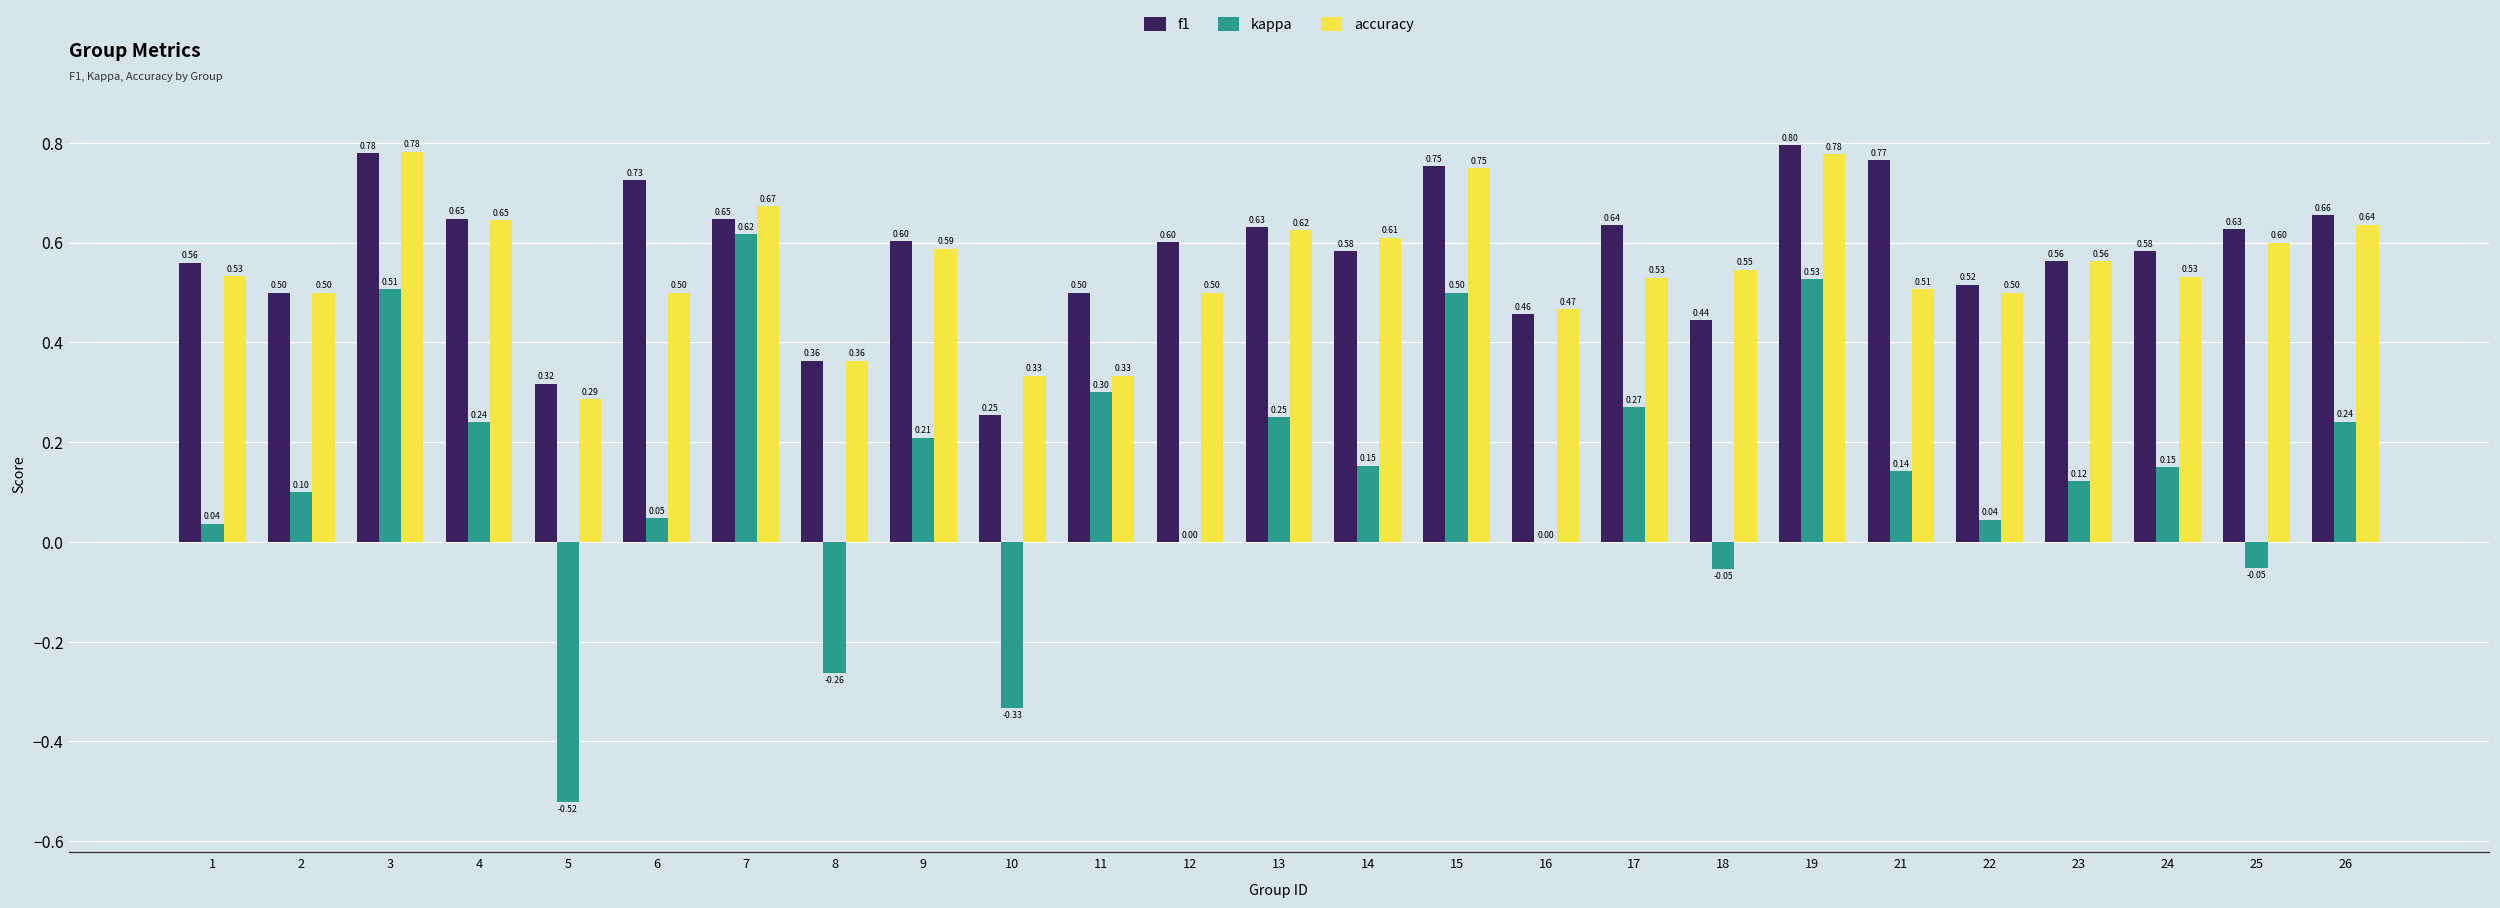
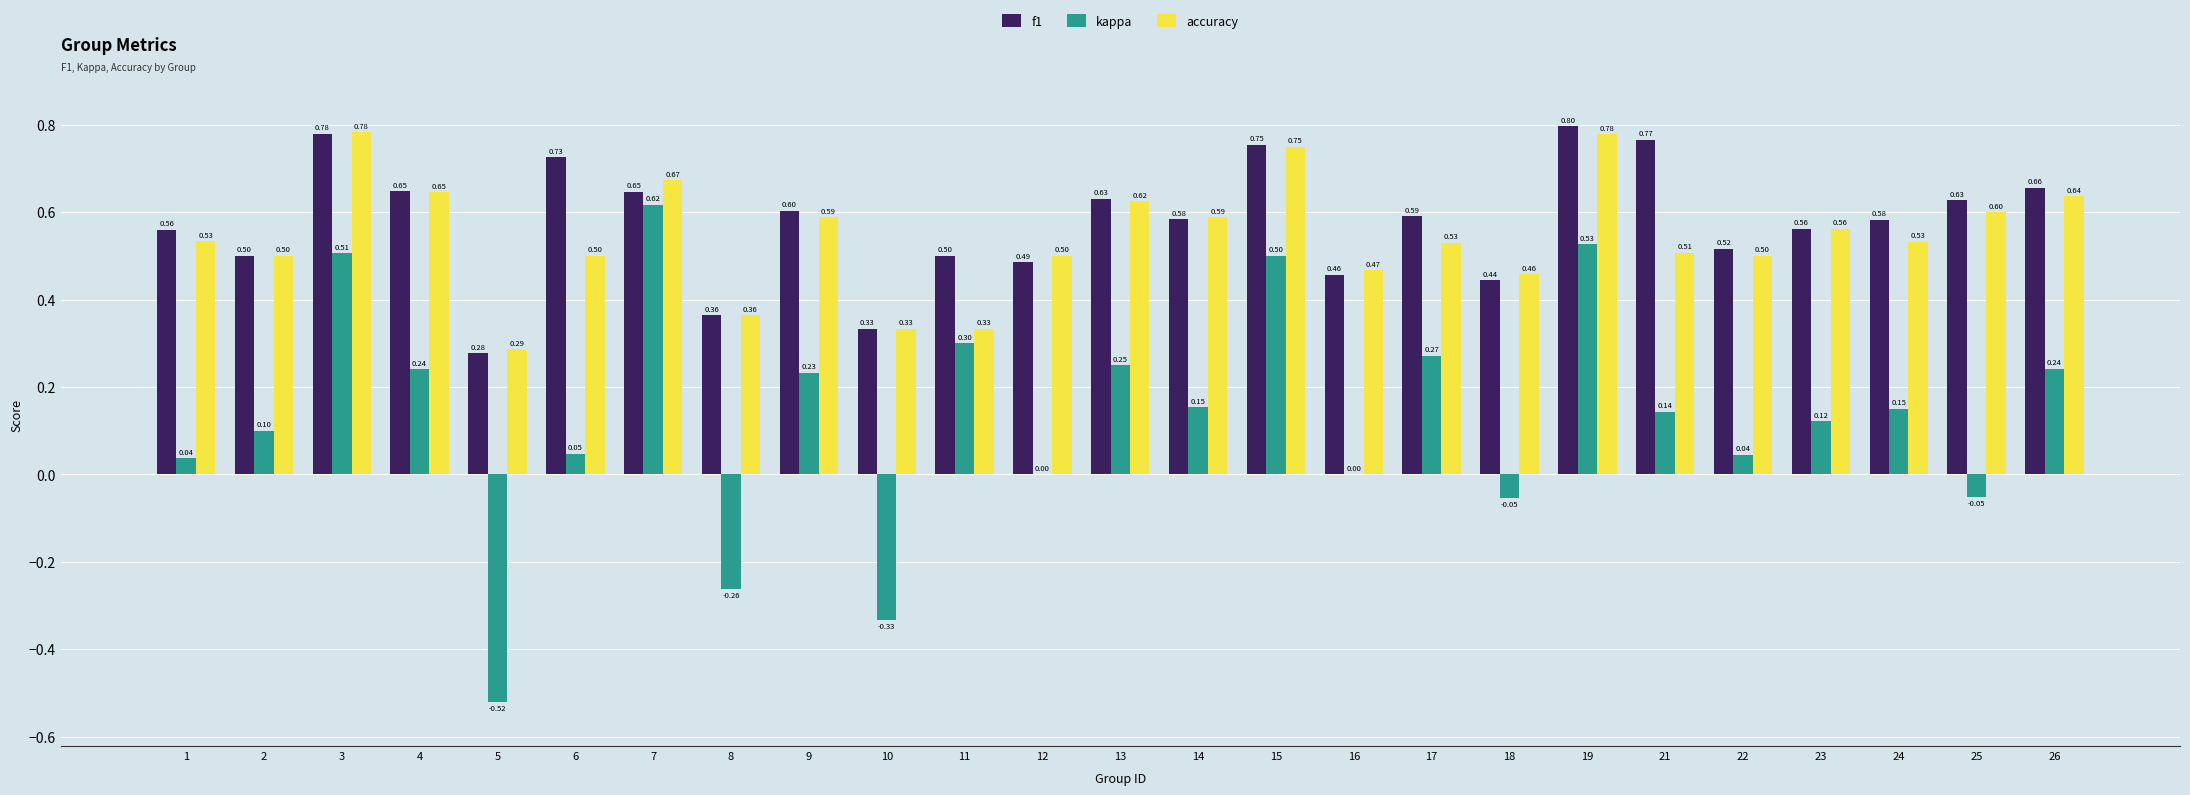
f1, 5: 0.32 -> 0.28
kappa, 9: 0.21 -> 0.23
f1, 10: 0.25 -> 0.33
f1, 12: 0.60 -> 0.49
accuracy, 14: 0.61 -> 0.59
f1, 17: 0.64 -> 0.59
accuracy, 18: 0.55 -> 0.46
